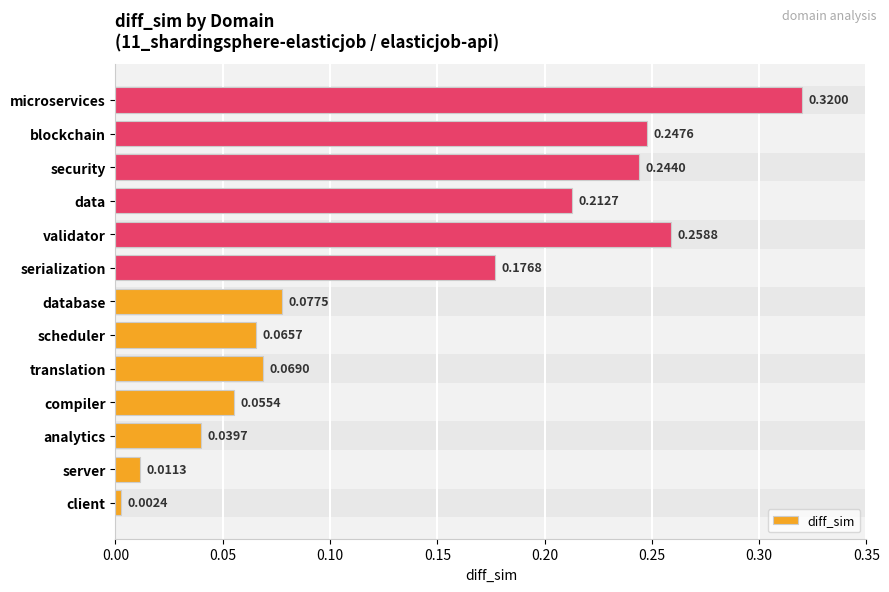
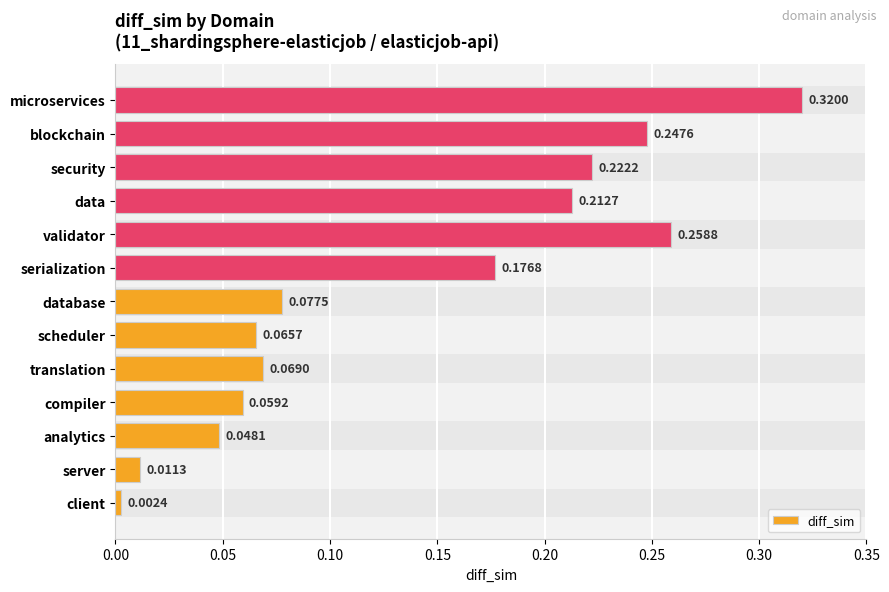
diff_sim, security: 0.2440 -> 0.2222
diff_sim, compiler: 0.0554 -> 0.0592
diff_sim, analytics: 0.0397 -> 0.0481
